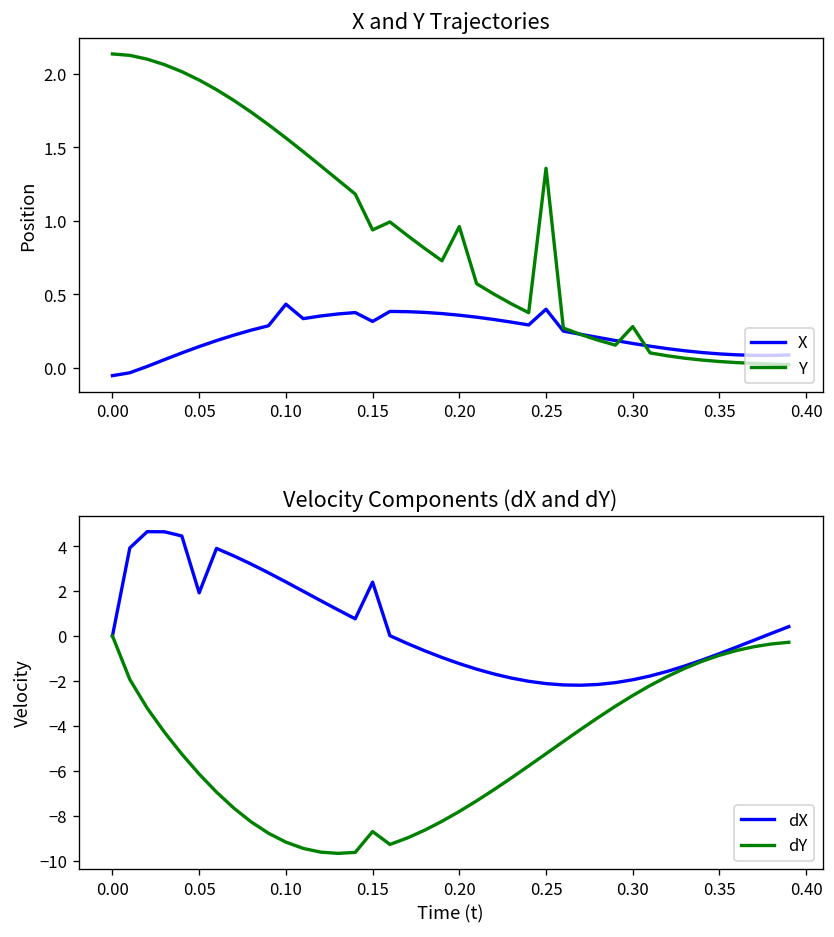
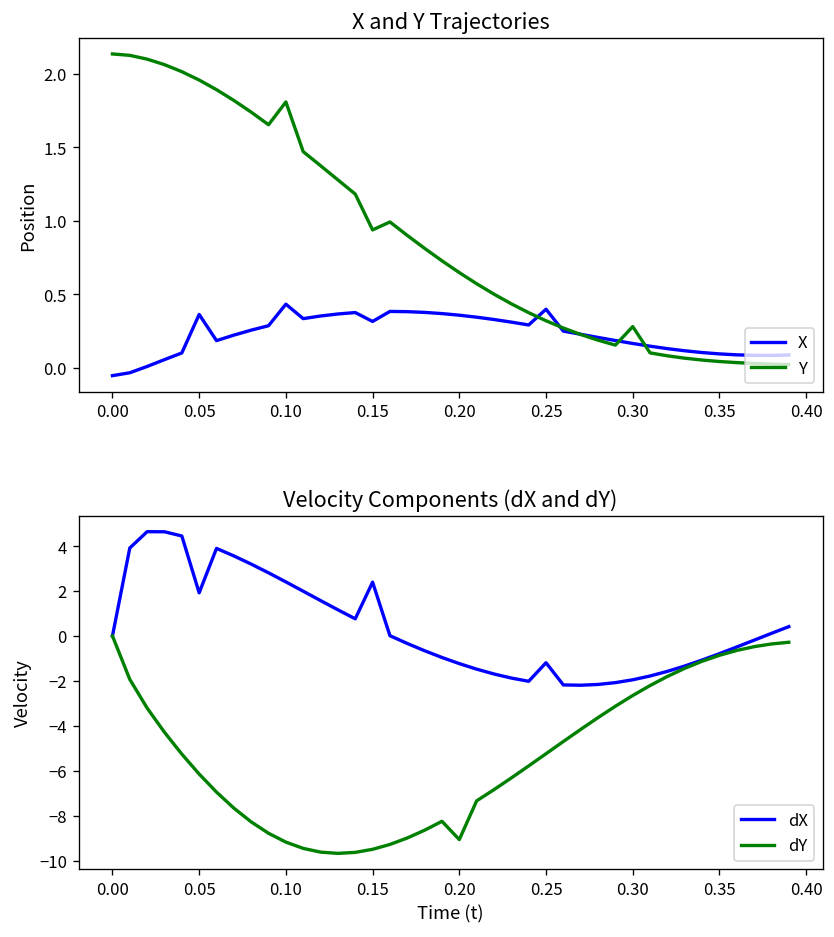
X and Y Trajectories, X, 0.05: 0.15 -> 0.36
X and Y Trajectories, Y, 0.10: 1.56 -> 1.81
X and Y Trajectories, Y, 0.20: 0.96 -> 0.65
X and Y Trajectories, Y, 0.25: 1.36 -> 0.32
Velocity Components (dX and dY), dY, 0.15: -8.7 -> -9.5
Velocity Components (dX and dY), dY, 0.20: -7.8 -> -9.1
Velocity Components (dX and dY), dX, 0.25: -2.1 -> -1.2
